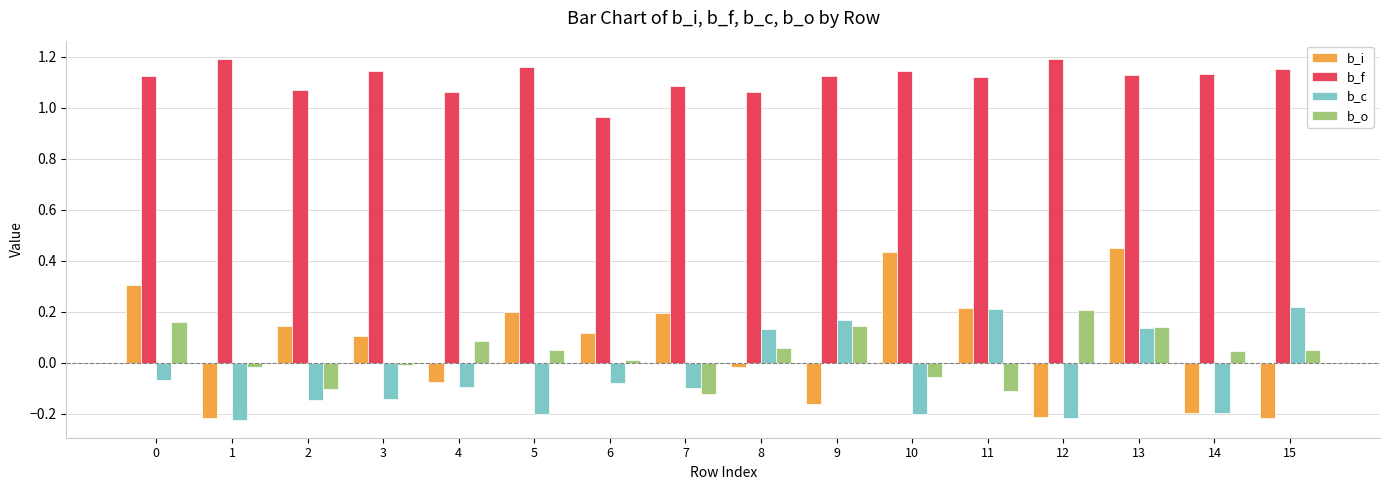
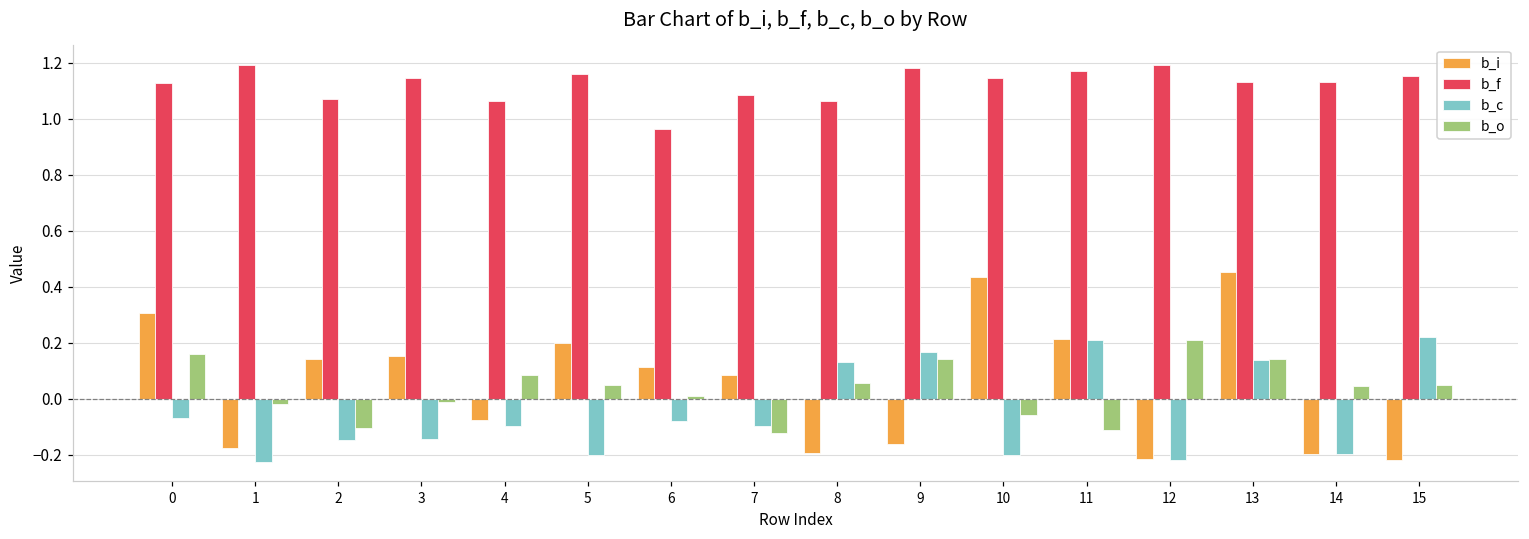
b_i, 1: -0.22 -> -0.17
b_i, 3: 0.10 -> 0.15
b_i, 7: 0.20 -> 0.09
b_i, 8: -0.02 -> -0.19
b_f, 9: 1.13 -> 1.18
b_f, 11: 1.12 -> 1.17
